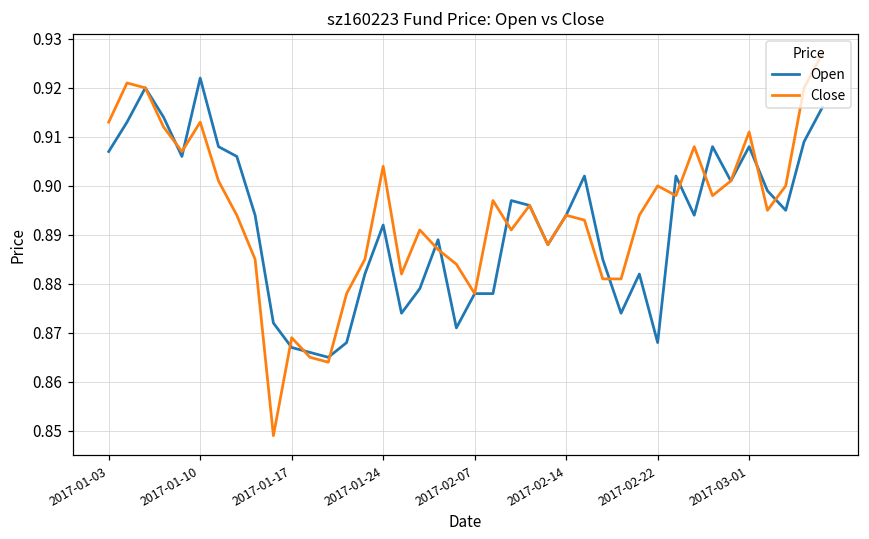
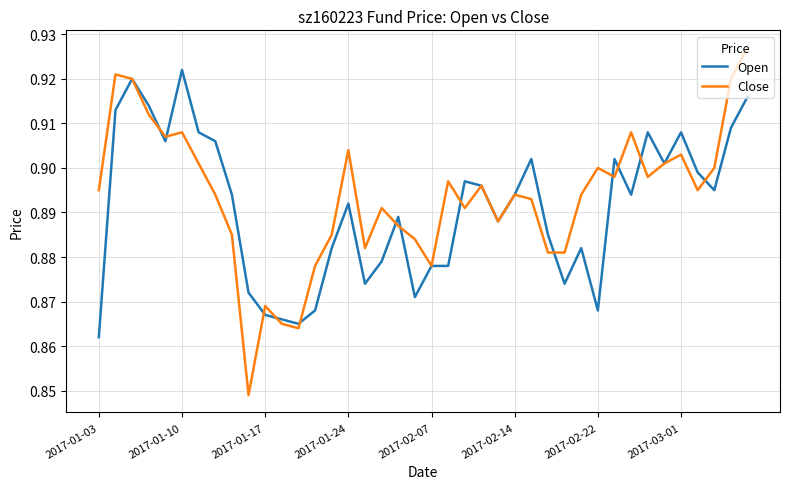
Open, 2017-01-03: 0.907 -> 0.862
Close, 2017-01-03: 0.913 -> 0.895
Close, 2017-01-10: 0.913 -> 0.908
Close, 2017-03-01: 0.911 -> 0.903
